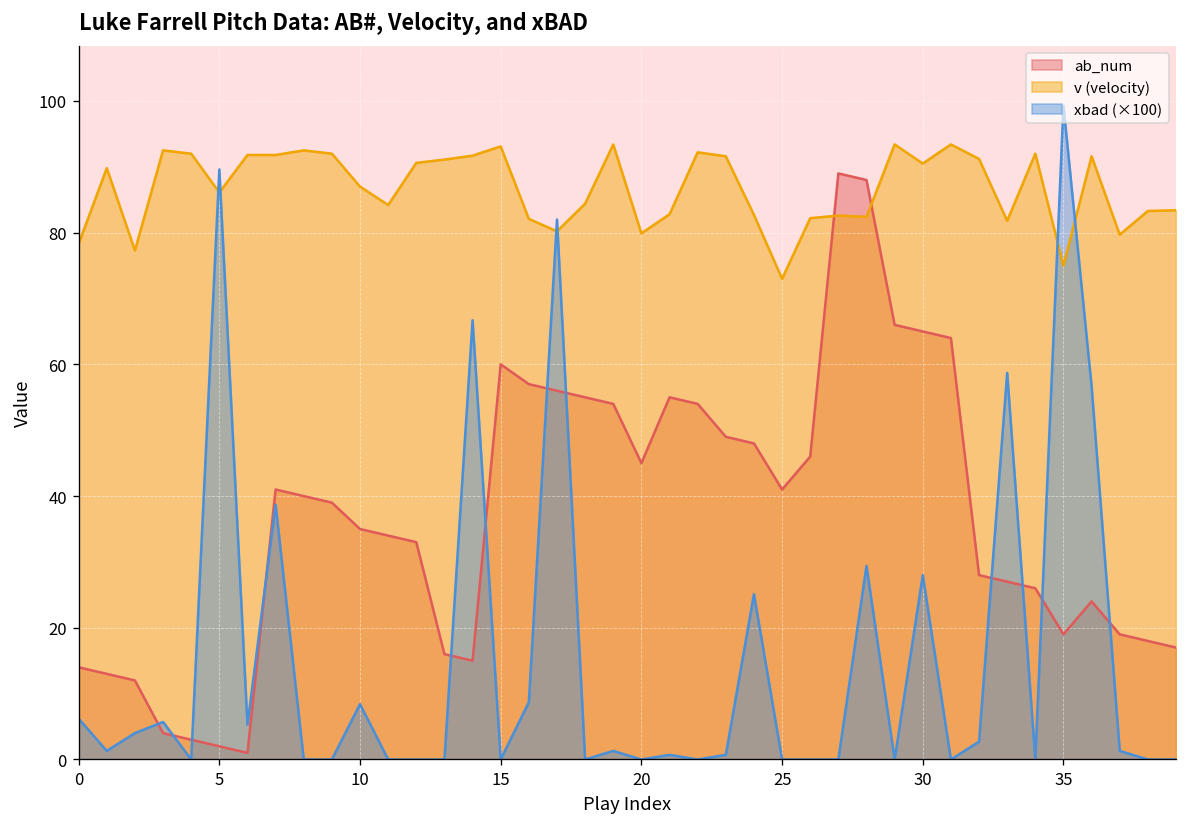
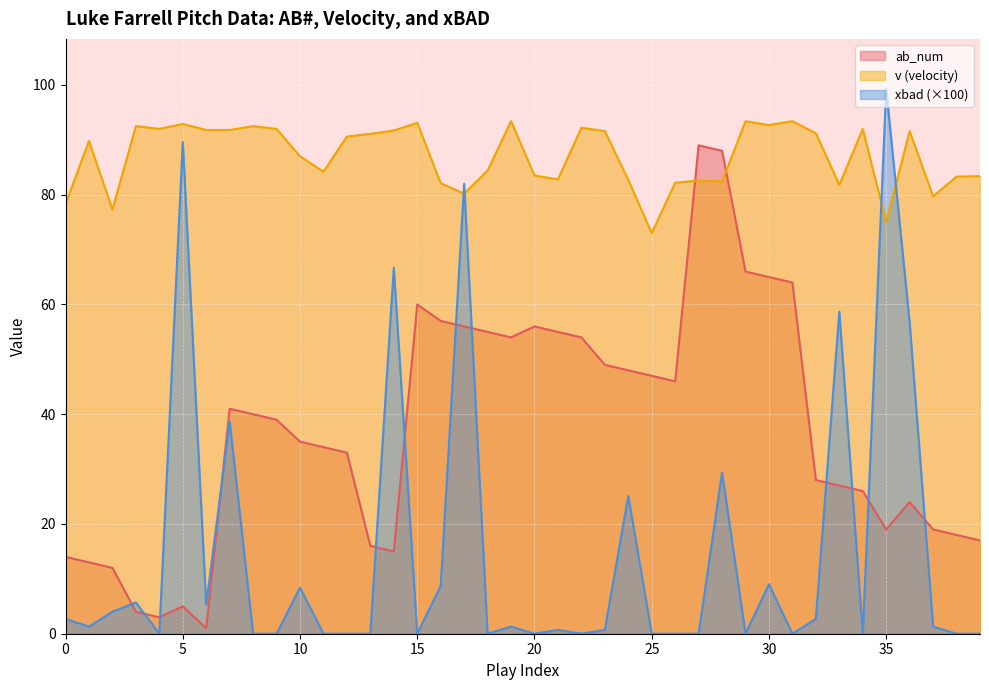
xbad (×100), 0: 6 -> 3
ab_num, 5: 2 -> 5
v (velocity), 5: 86 -> 93
ab_num, 20: 45 -> 56
v (velocity), 20: 80 -> 84
ab_num, 25: 41 -> 47
v (velocity), 30: 91 -> 93
xbad (×100), 30: 28 -> 9
